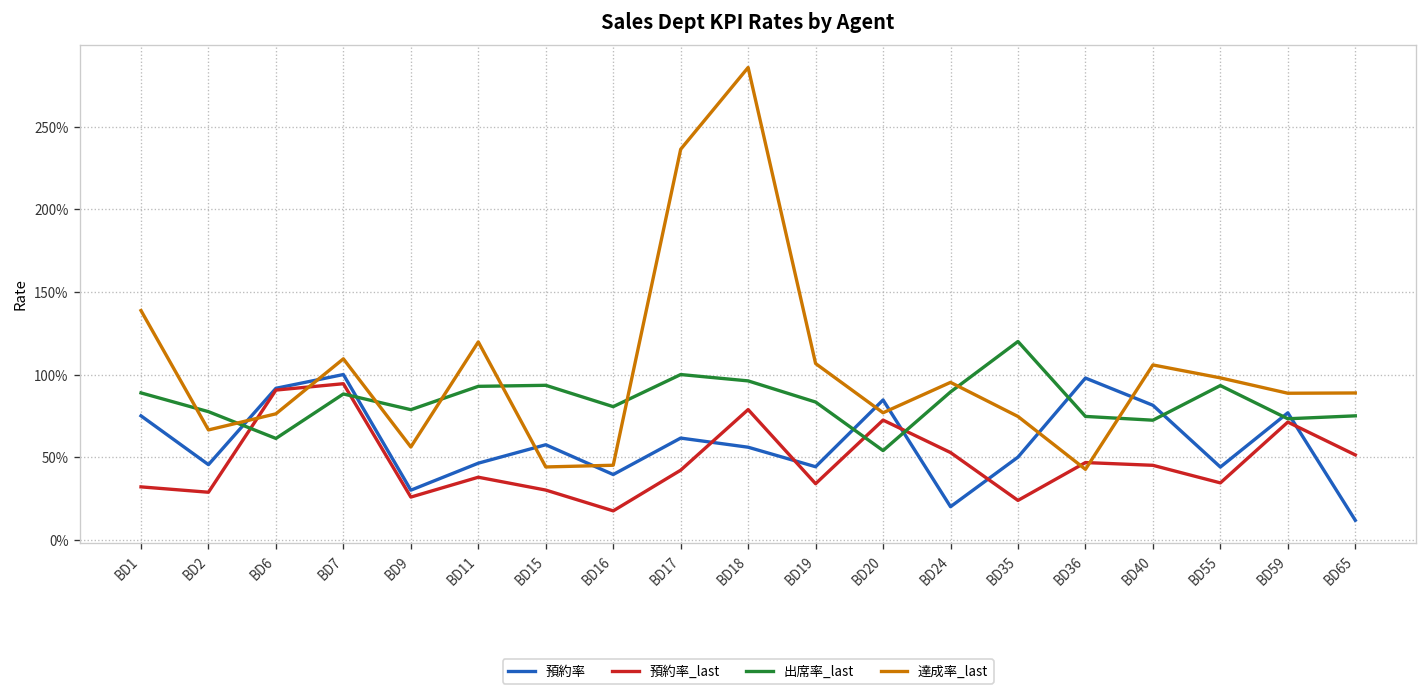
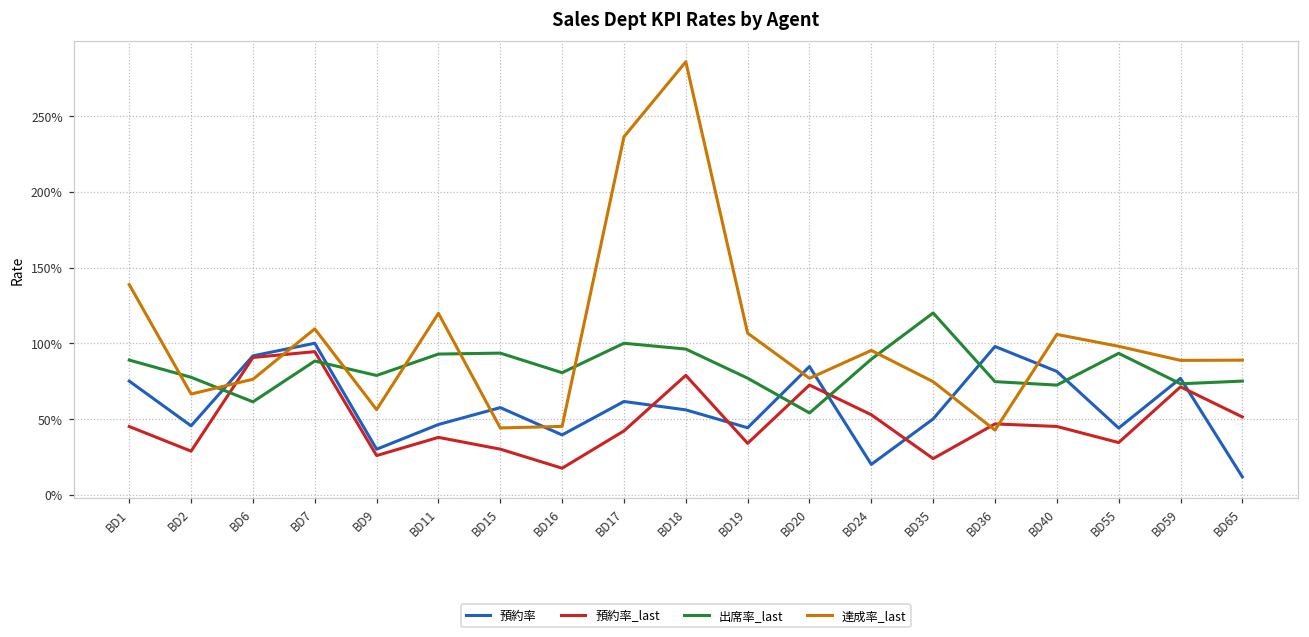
預約率_last, BD1: 32% -> 45%
出席率_last, BD19: 83% -> 77%
